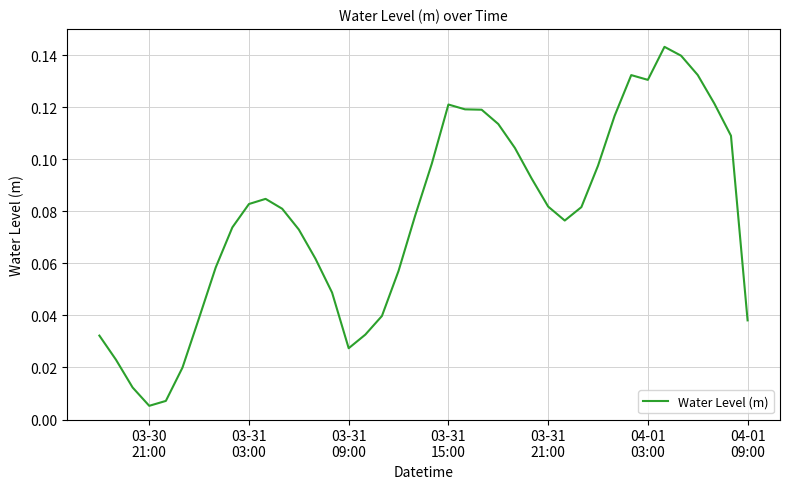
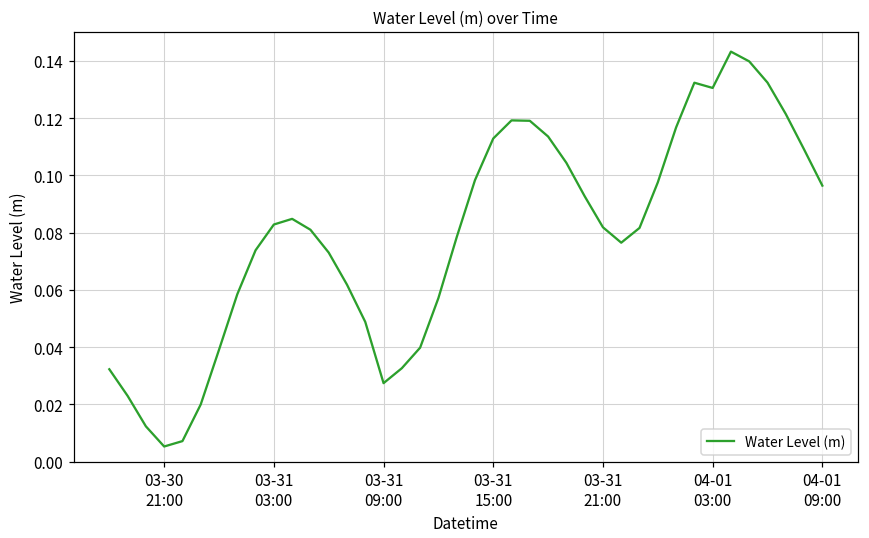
03-31 15:00: 0.121 -> 0.113
04-01 09:00: 0.038 -> 0.096
